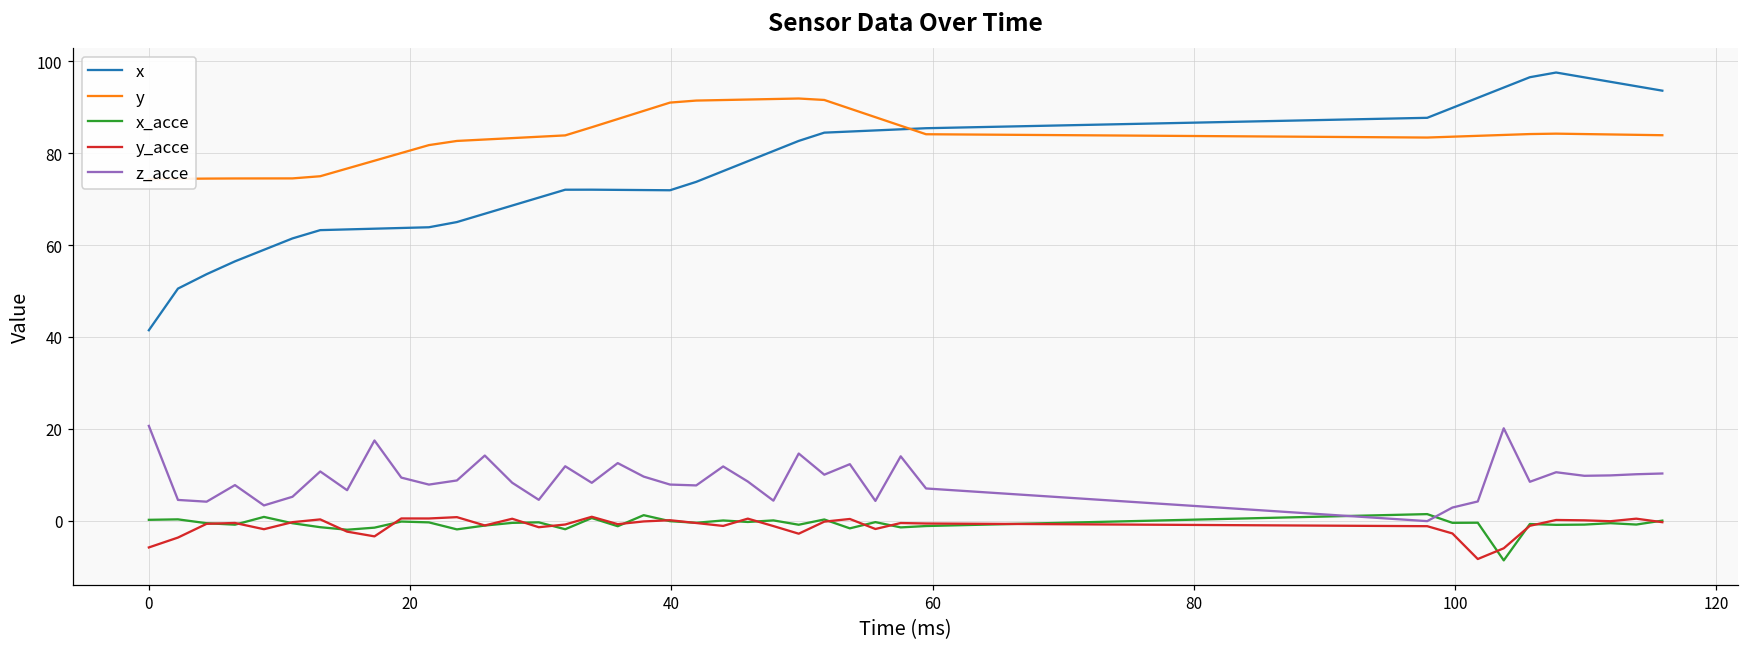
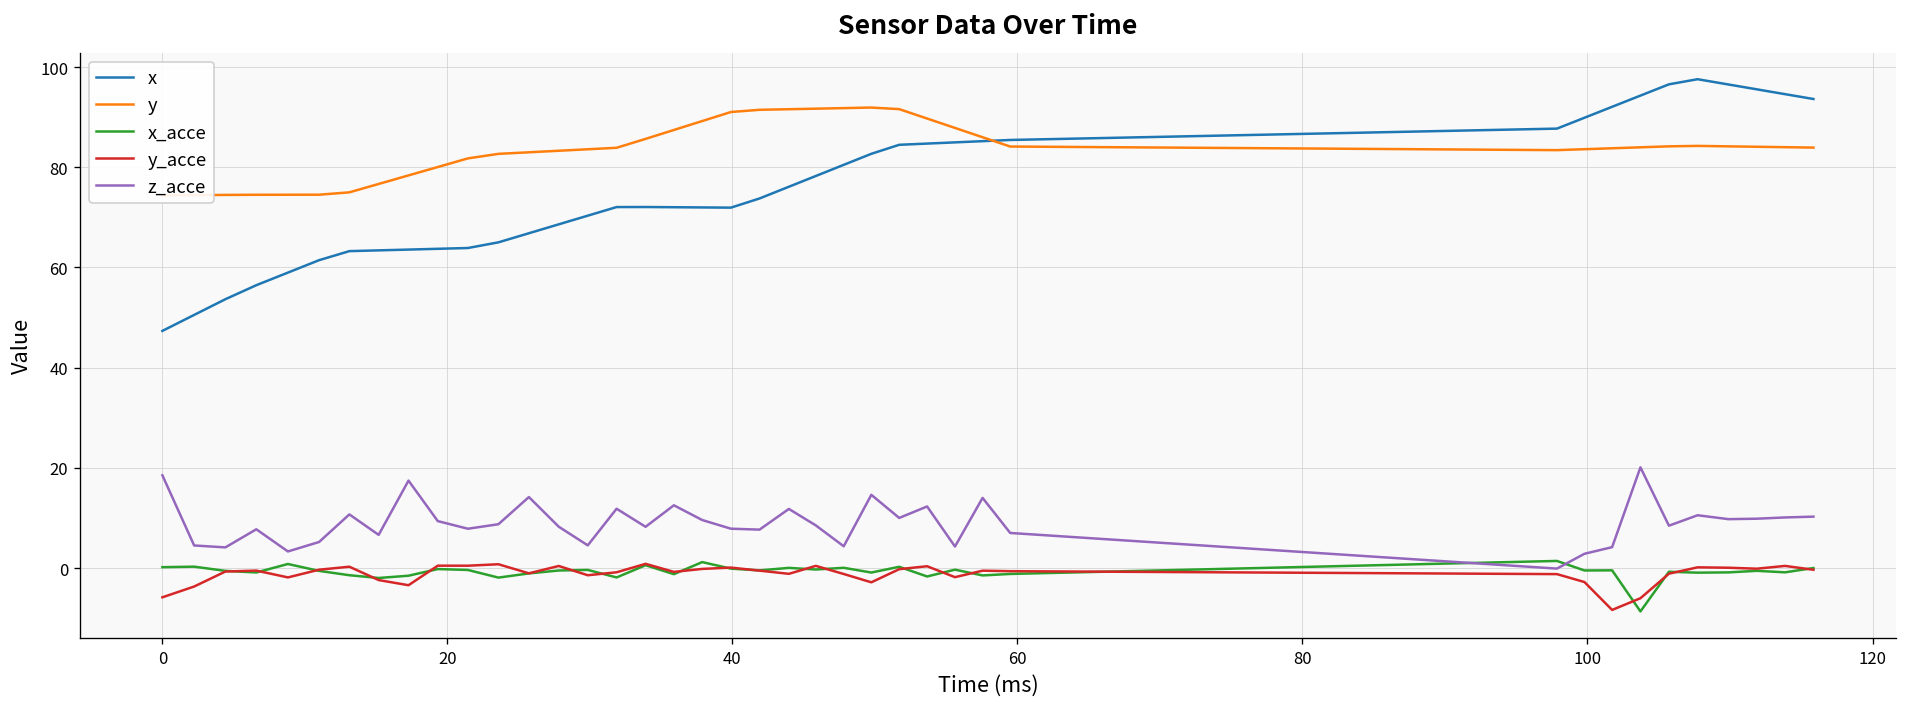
x, 0: 41 -> 47
z_acce, 0: 21 -> 19
